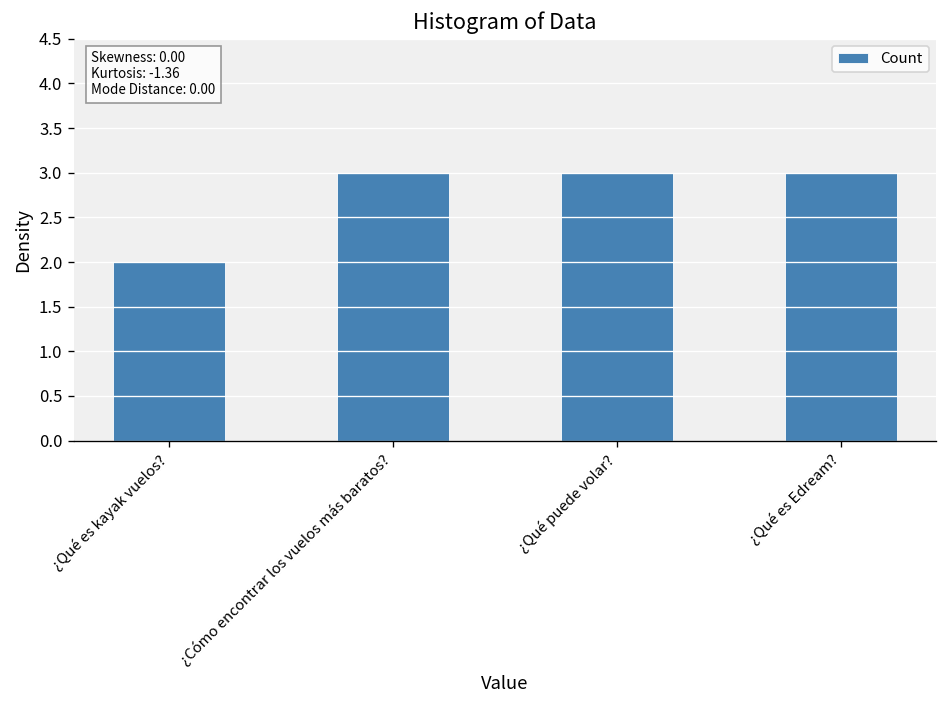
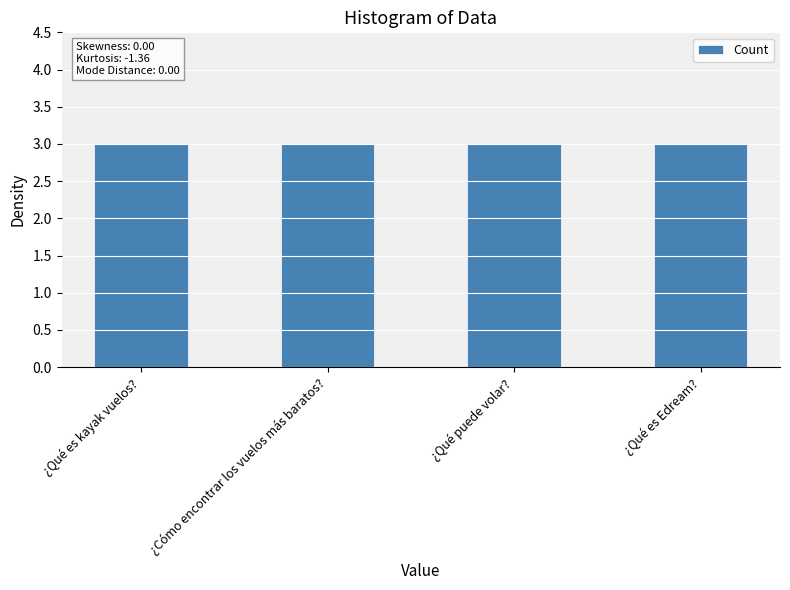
¿Qué es kayak vuelos?: 2 -> 3
